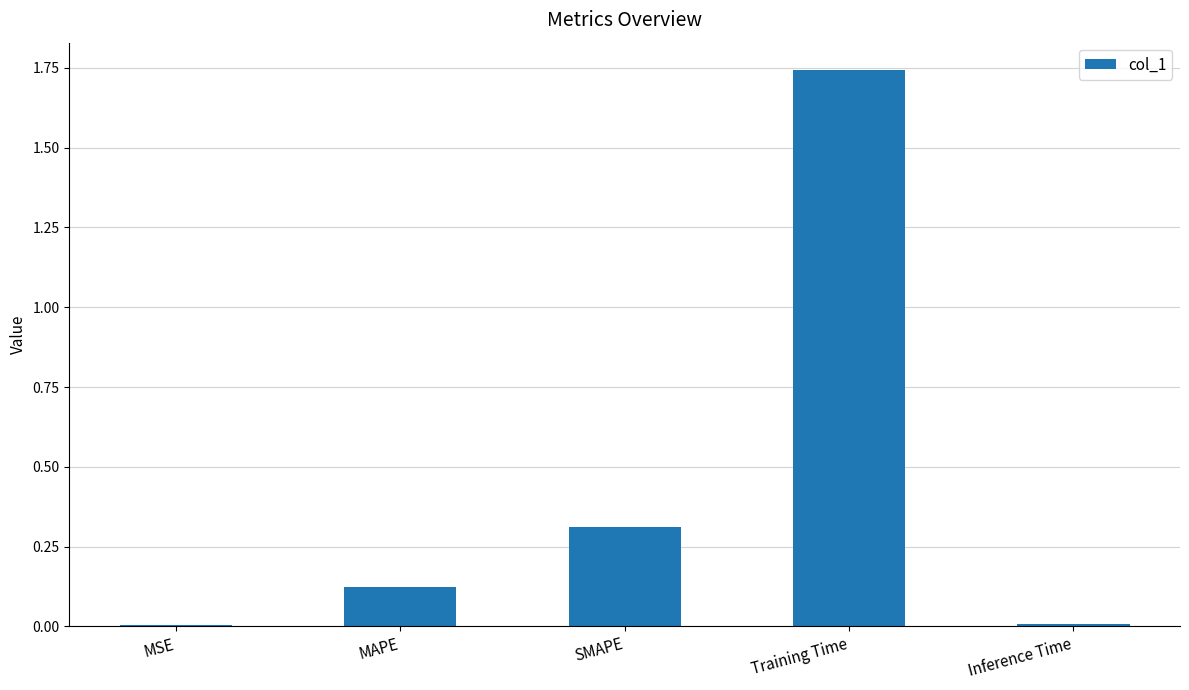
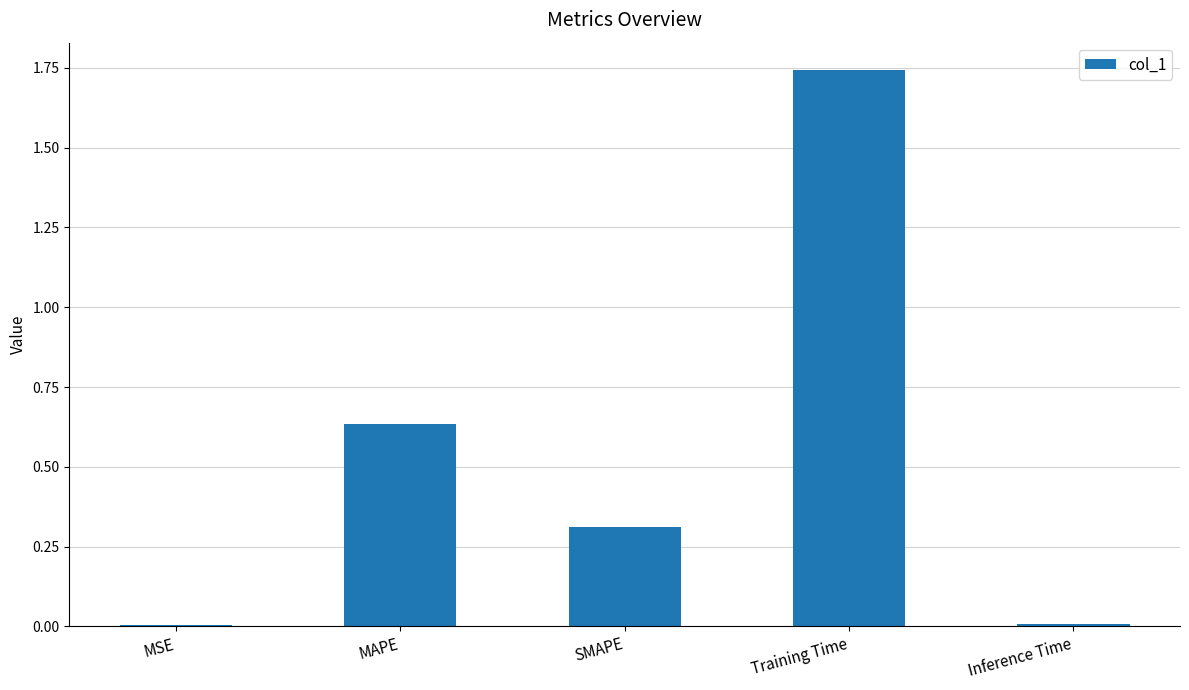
MAPE: 0.12 -> 0.63
